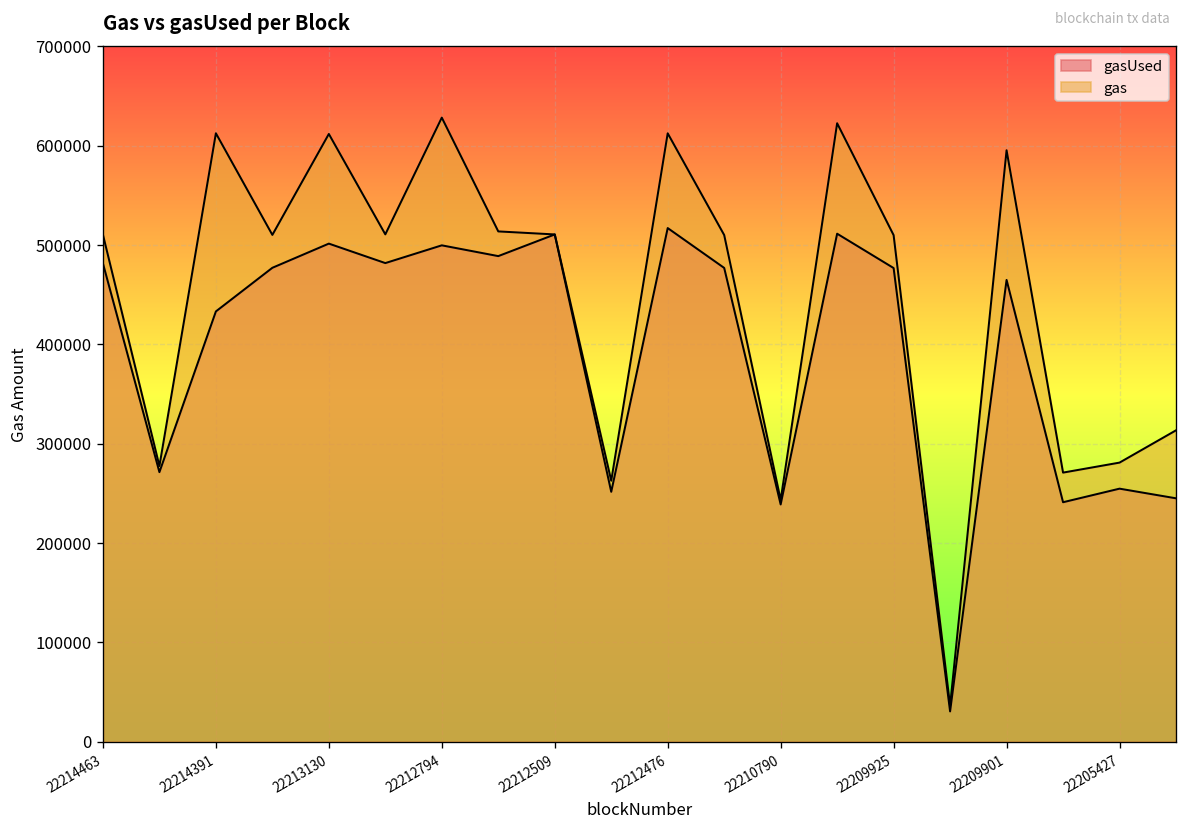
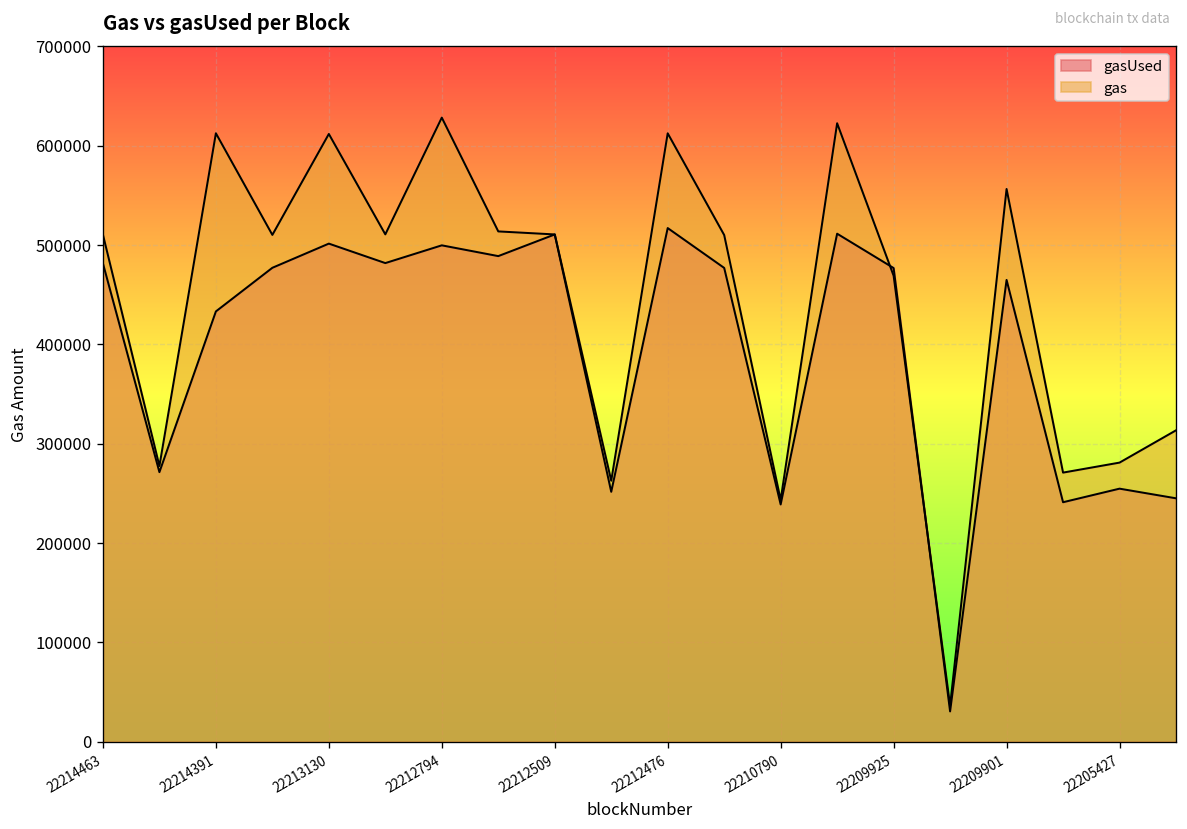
gas, 22209925: 510000 -> 470000
gas, 22209901: 600000 -> 560000
